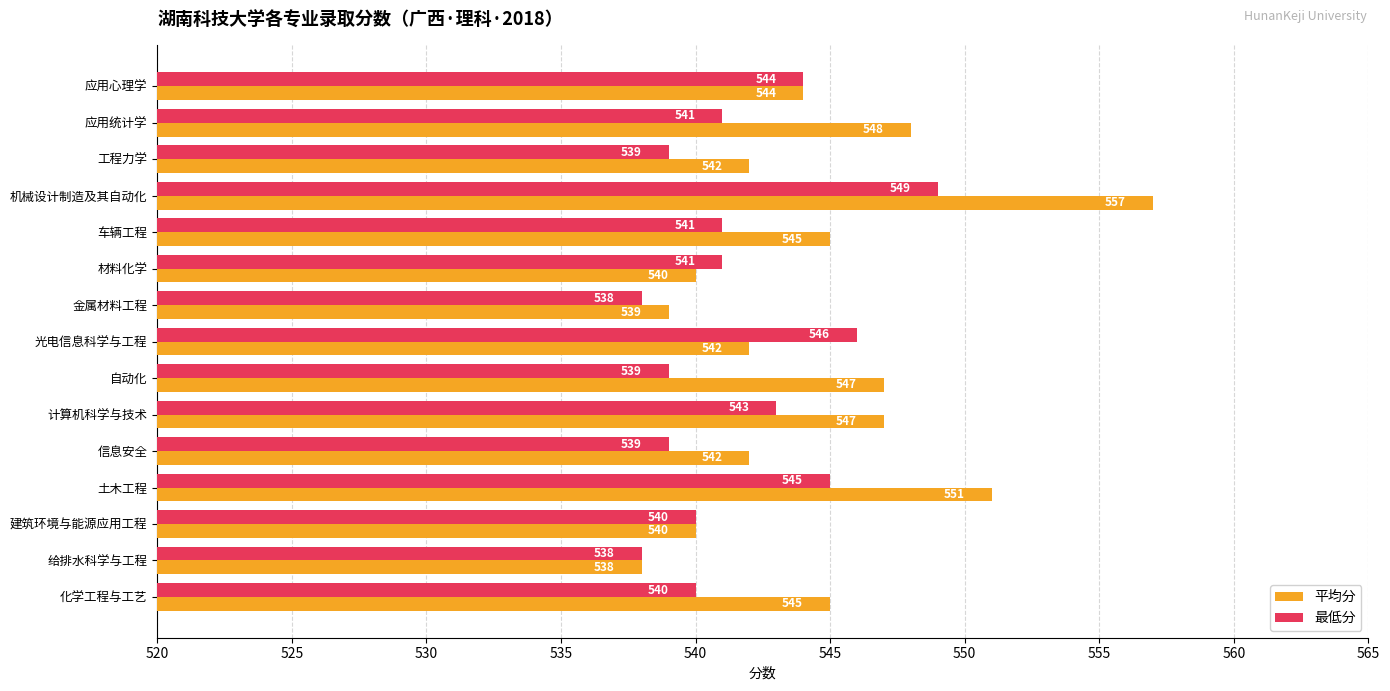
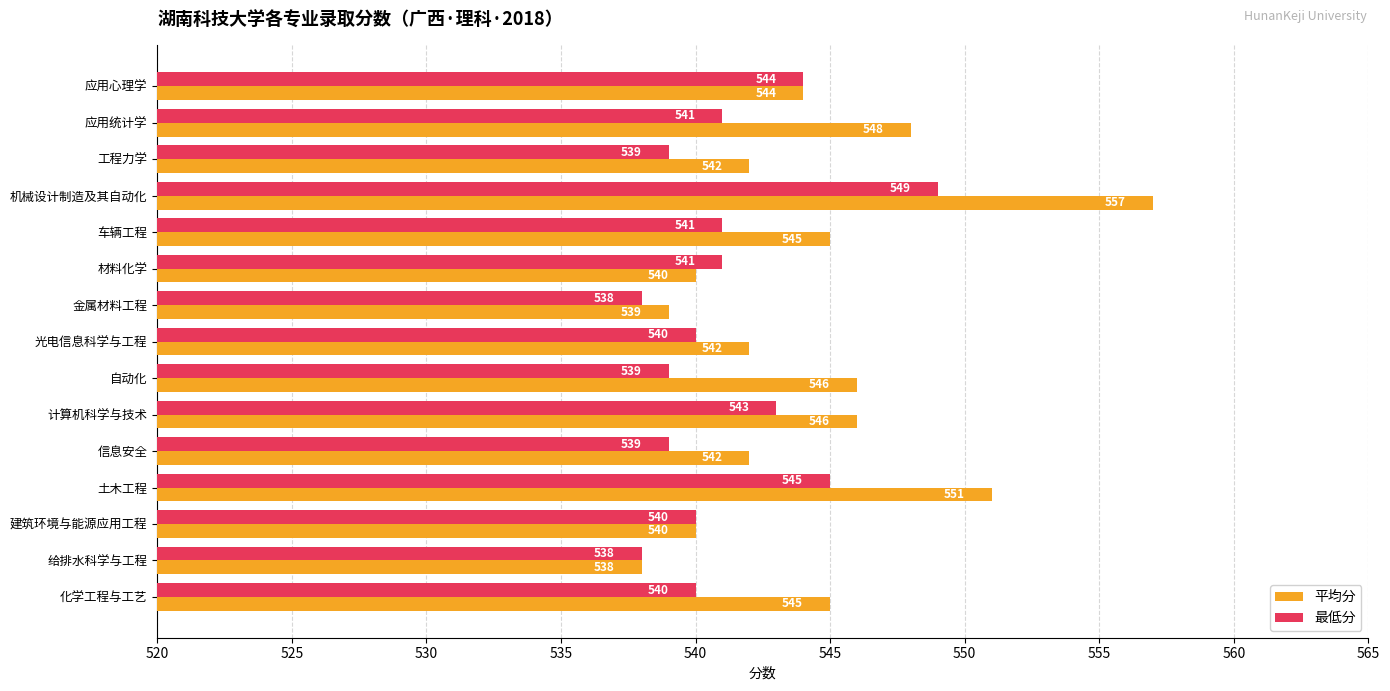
最低分, 光电信息科学与工程: 546 -> 540
平均分, 自动化: 547 -> 546
平均分, 计算机科学与技术: 547 -> 546
